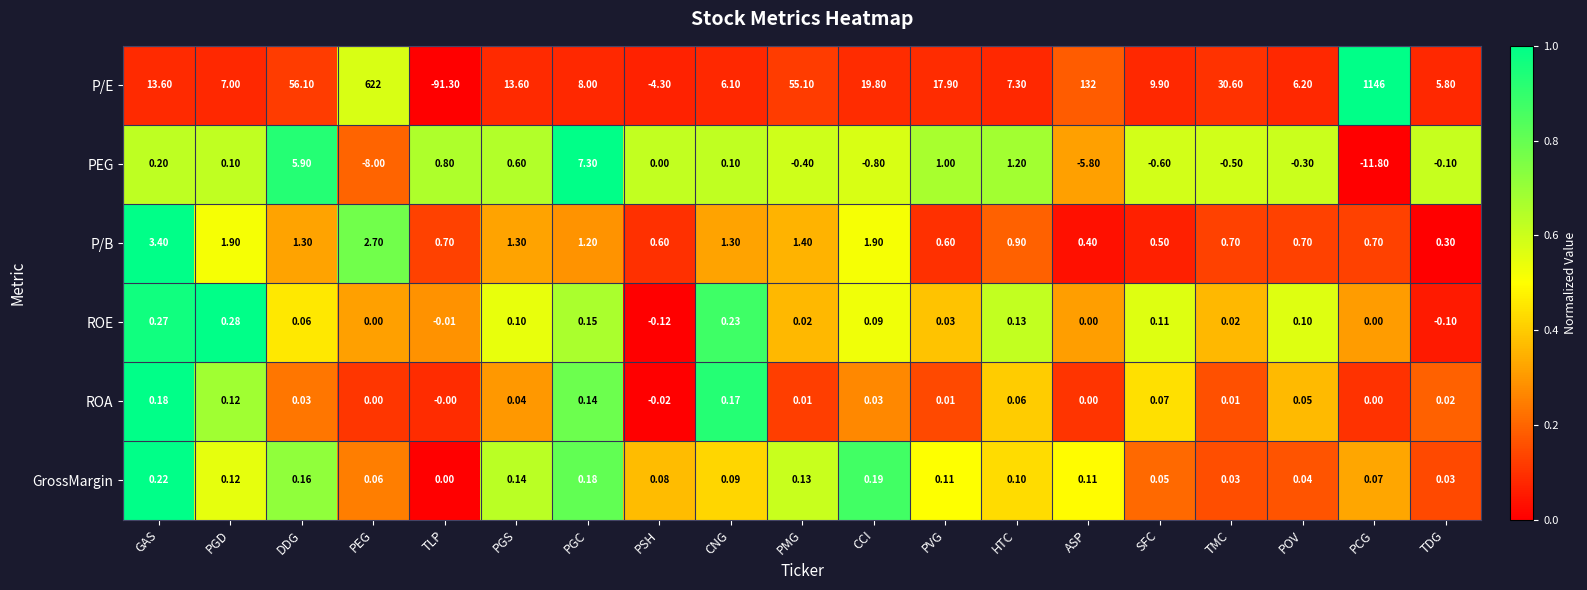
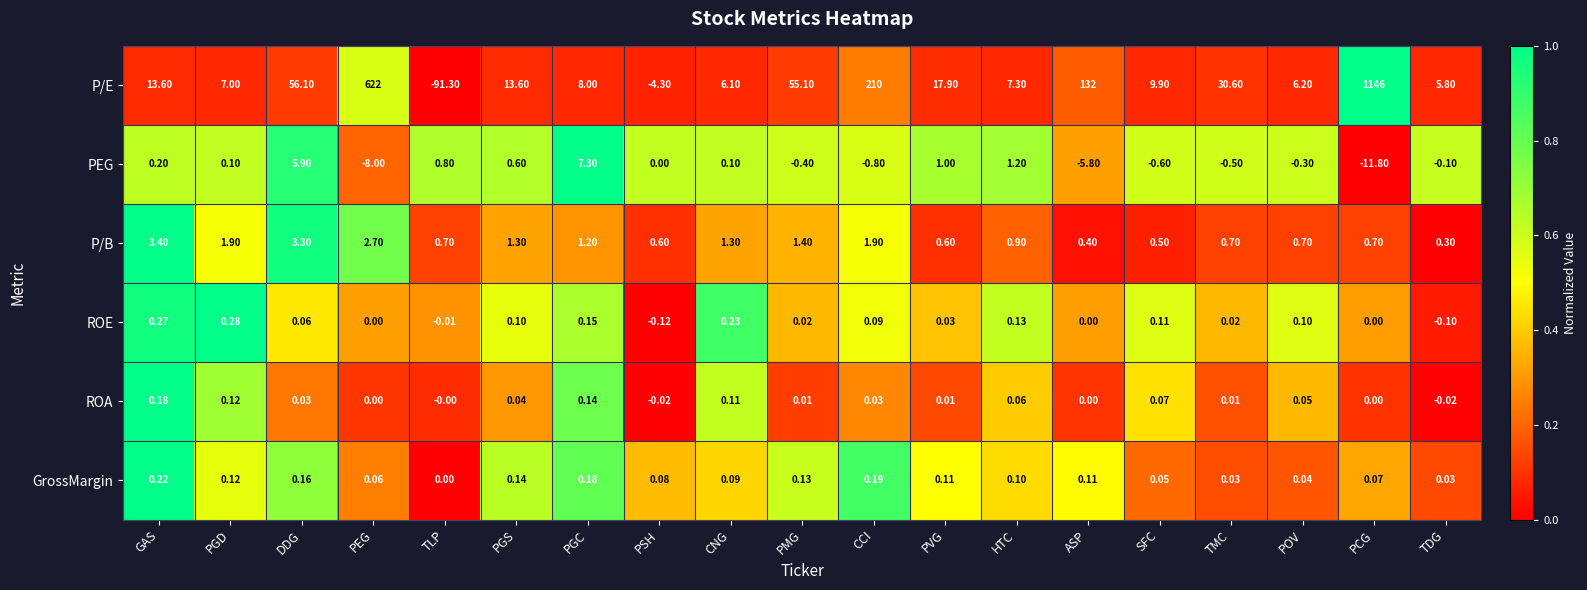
P/E, CCI: 19.80 -> 210
P/B, DDG: 1.30 -> 3.30
ROA, CNG: 0.17 -> 0.11
ROA, TDG: 0.02 -> -0.02
